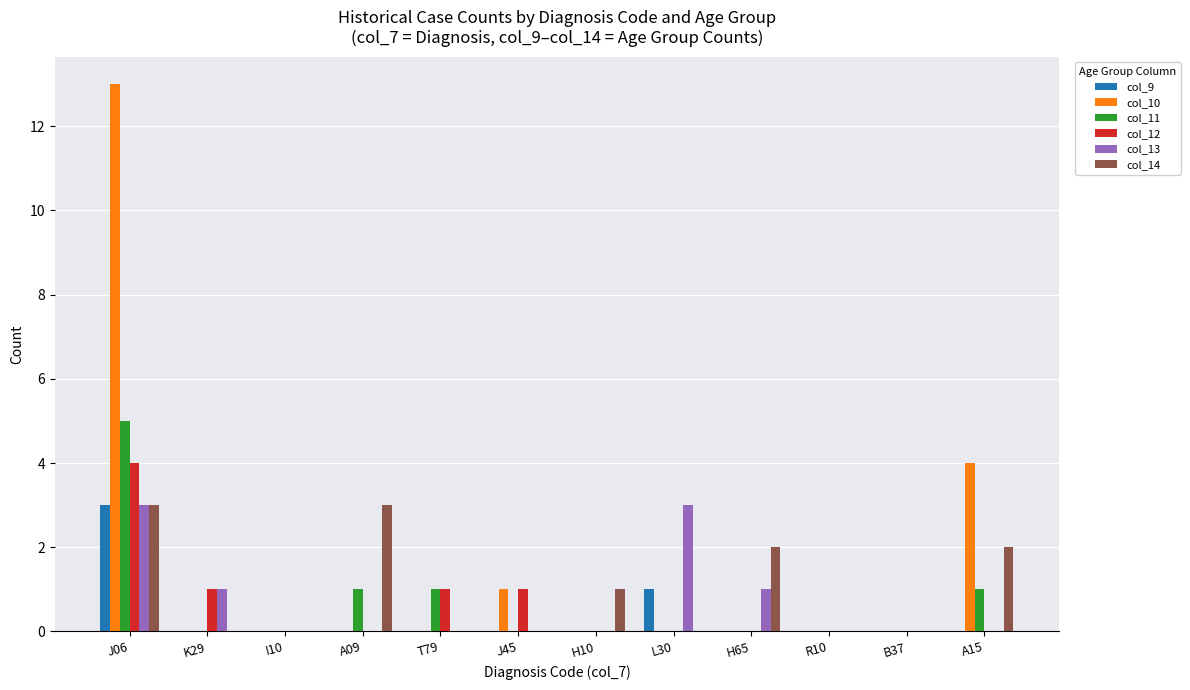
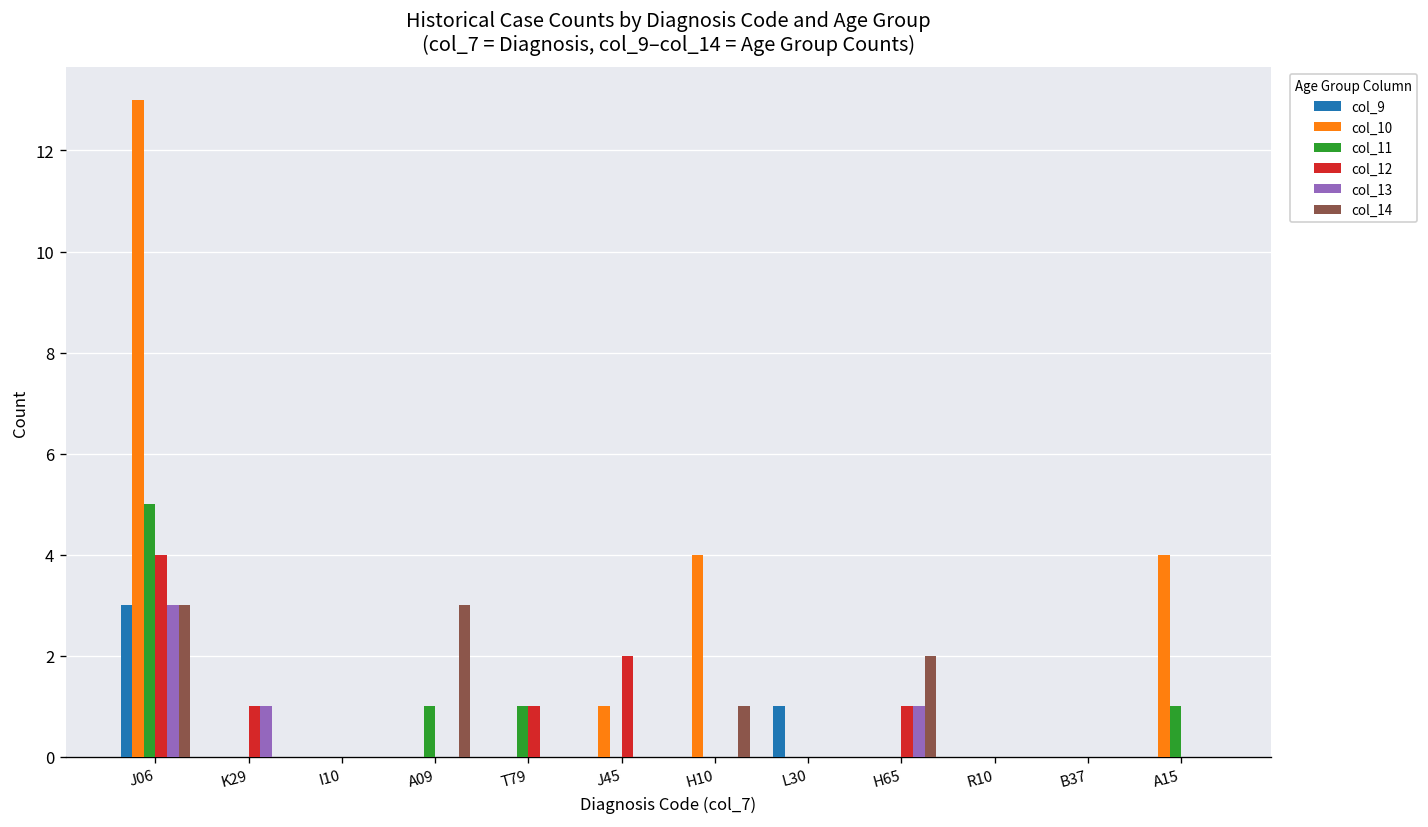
col_12, J45: 1 -> 2
col_10, H10: 0 -> 4
col_13, L30: 3 -> 0
col_12, H65: 0 -> 1
col_14, A15: 2 -> 0
